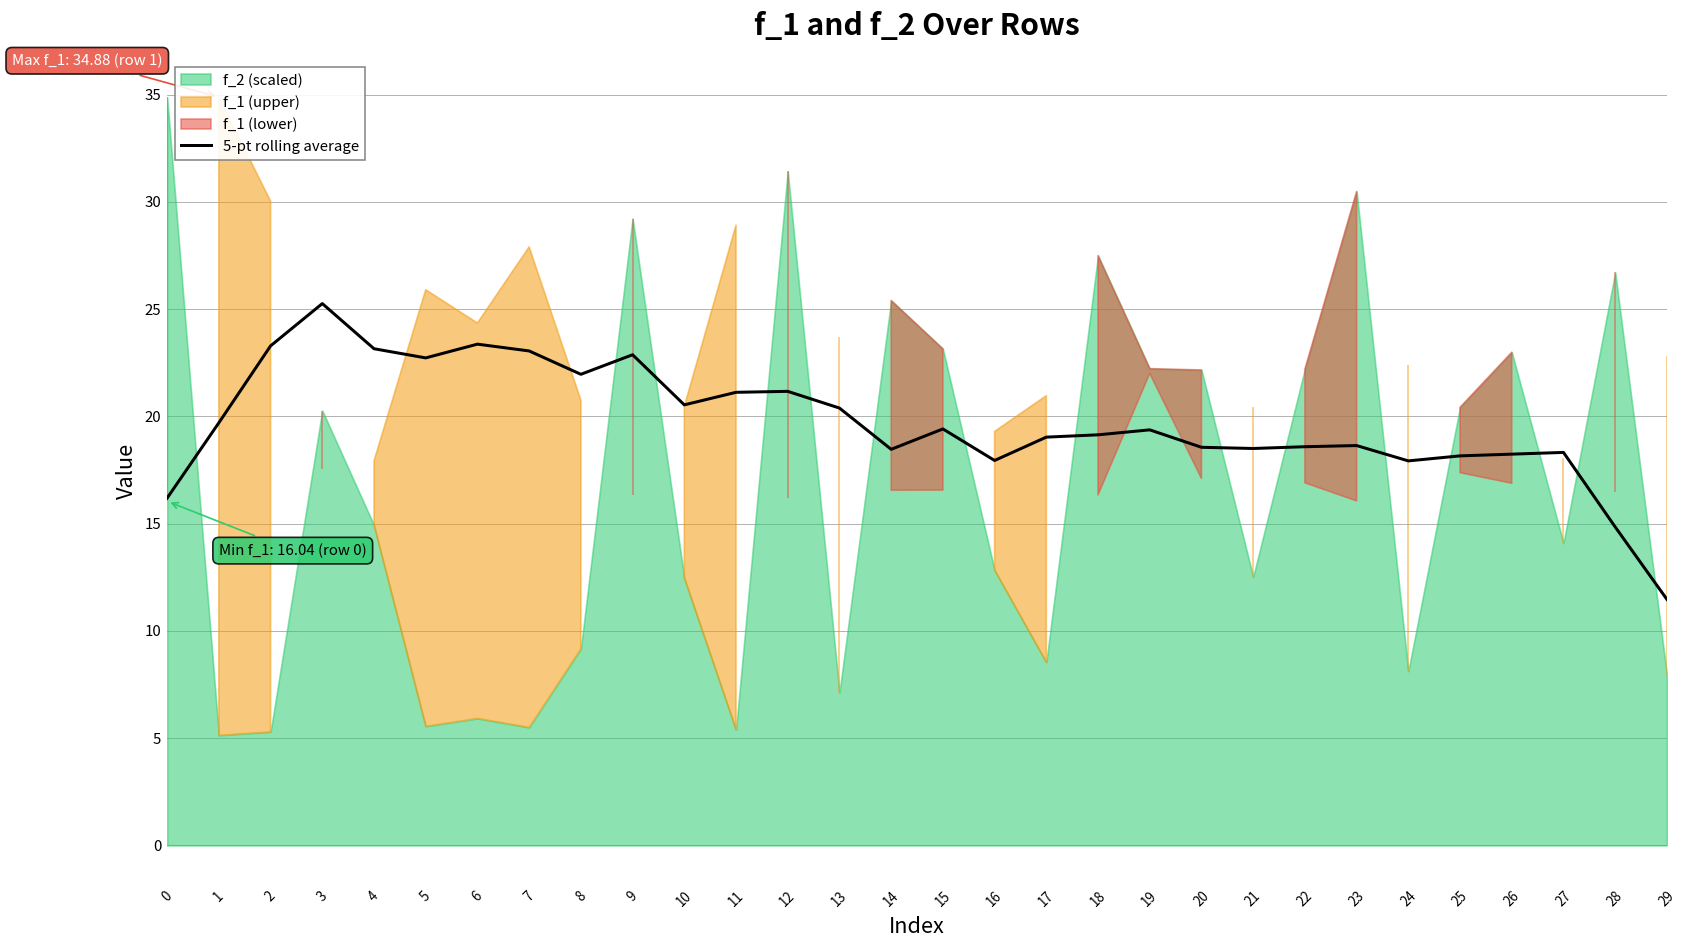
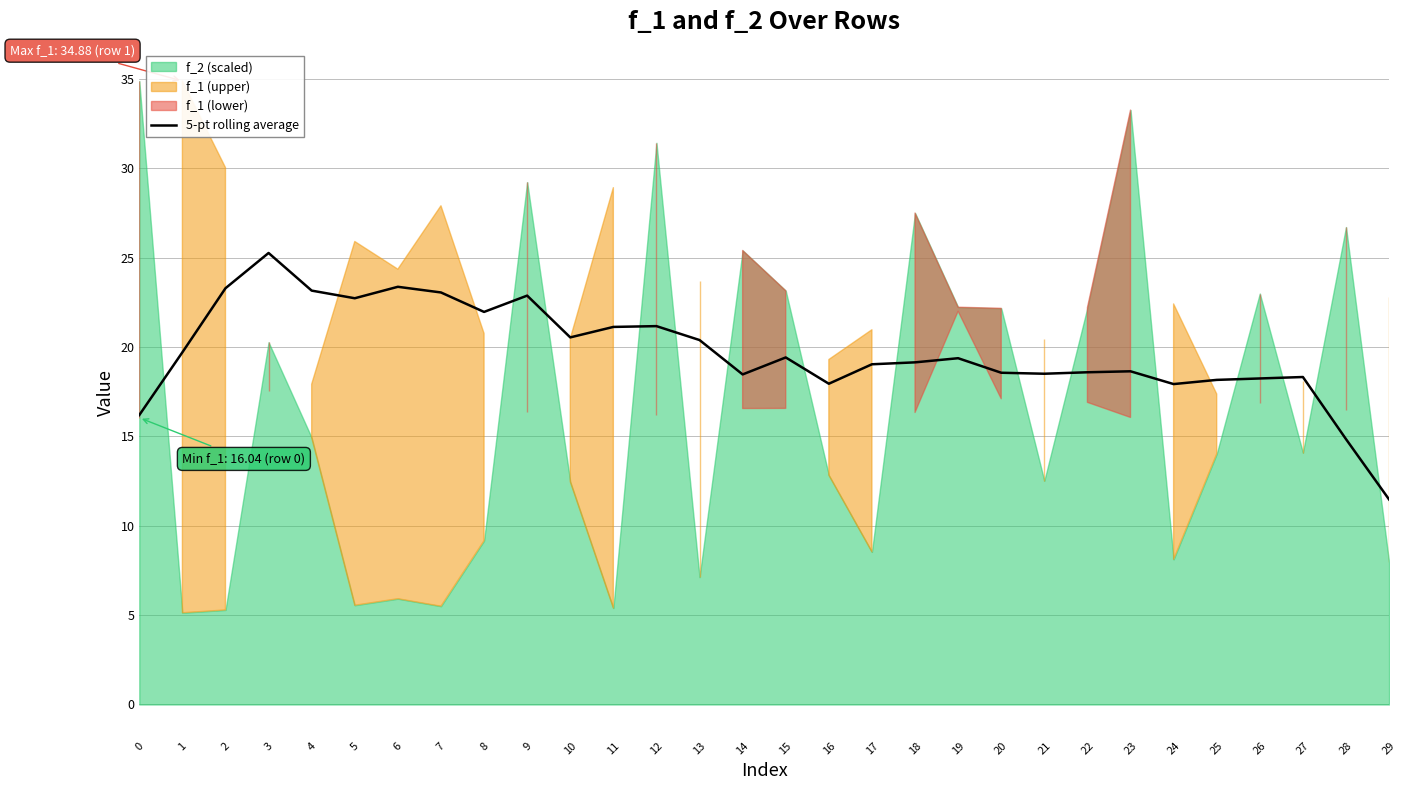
f_2 (scaled), 23: 30.5 -> 33.3
f_2 (scaled), 25: 20.4 -> 14.0
